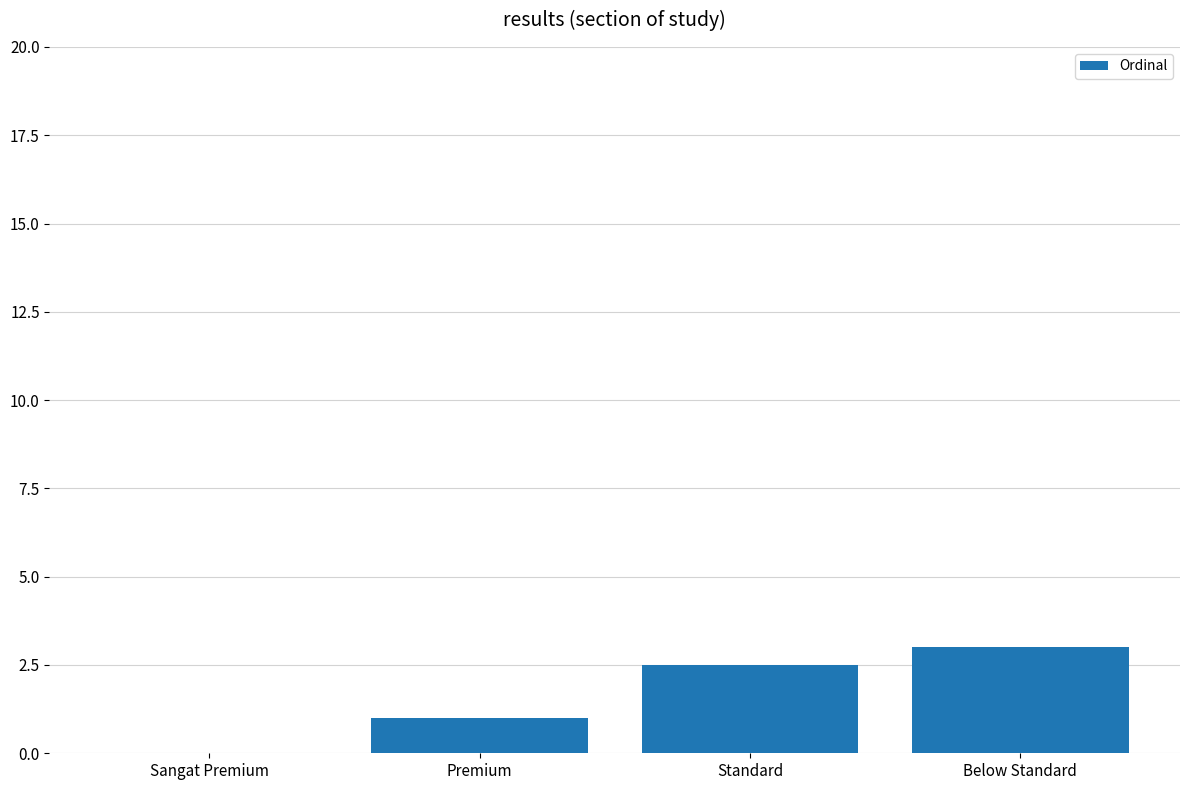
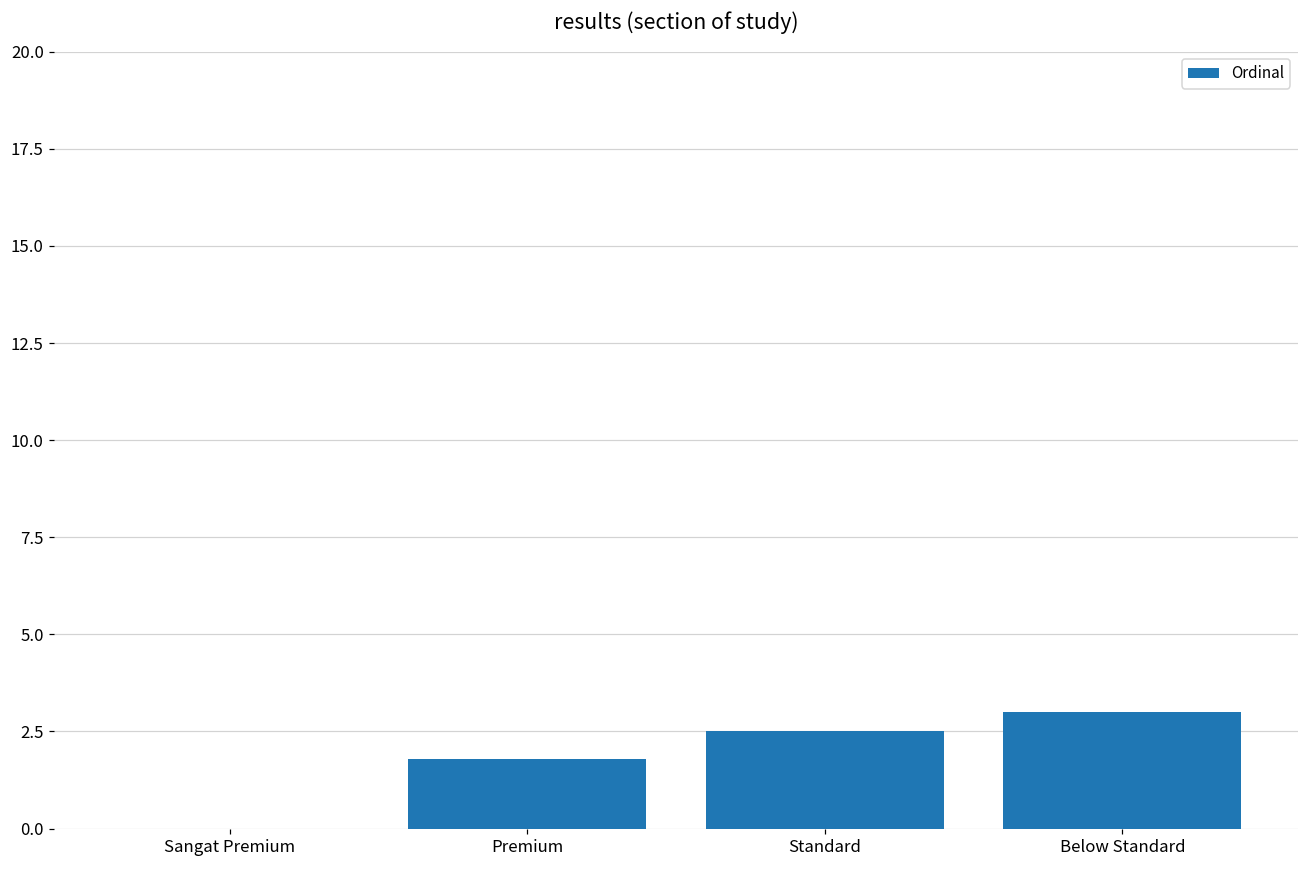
Premium: 1.0 -> 1.8
